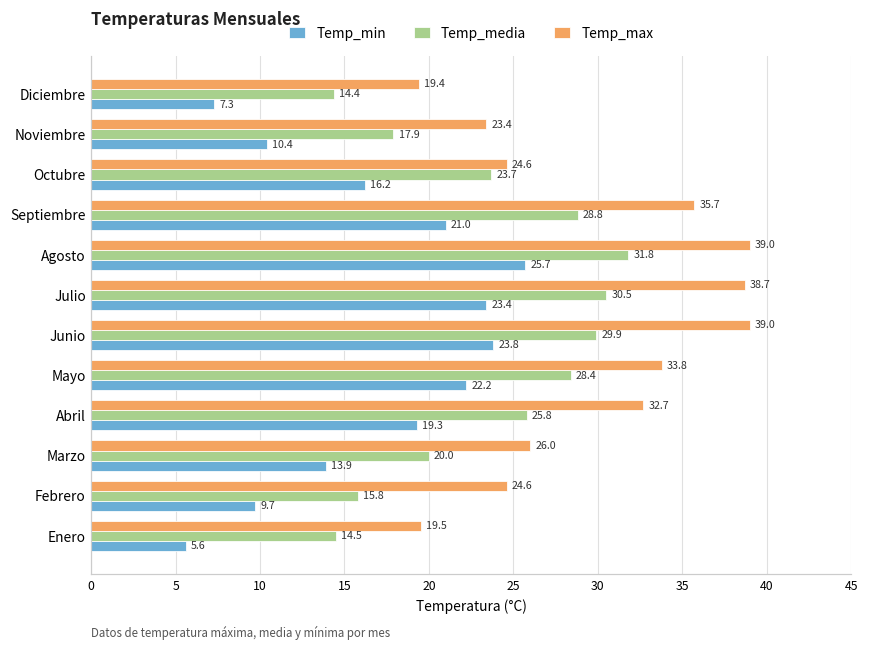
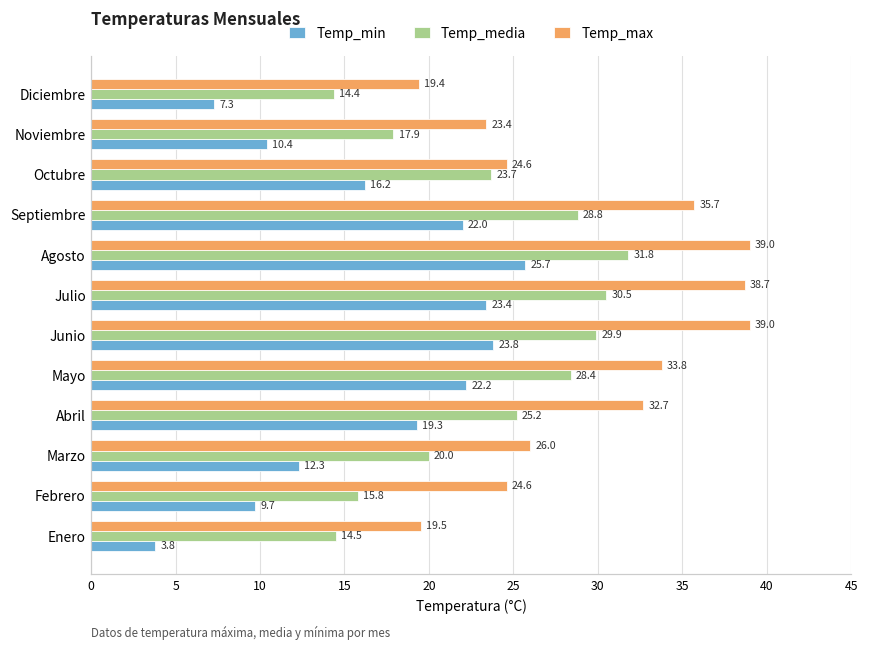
Temp_min, Septiembre: 21.0 -> 22.0
Temp_media, Abril: 25.8 -> 25.2
Temp_min, Marzo: 13.9 -> 12.3
Temp_min, Enero: 5.6 -> 3.8
